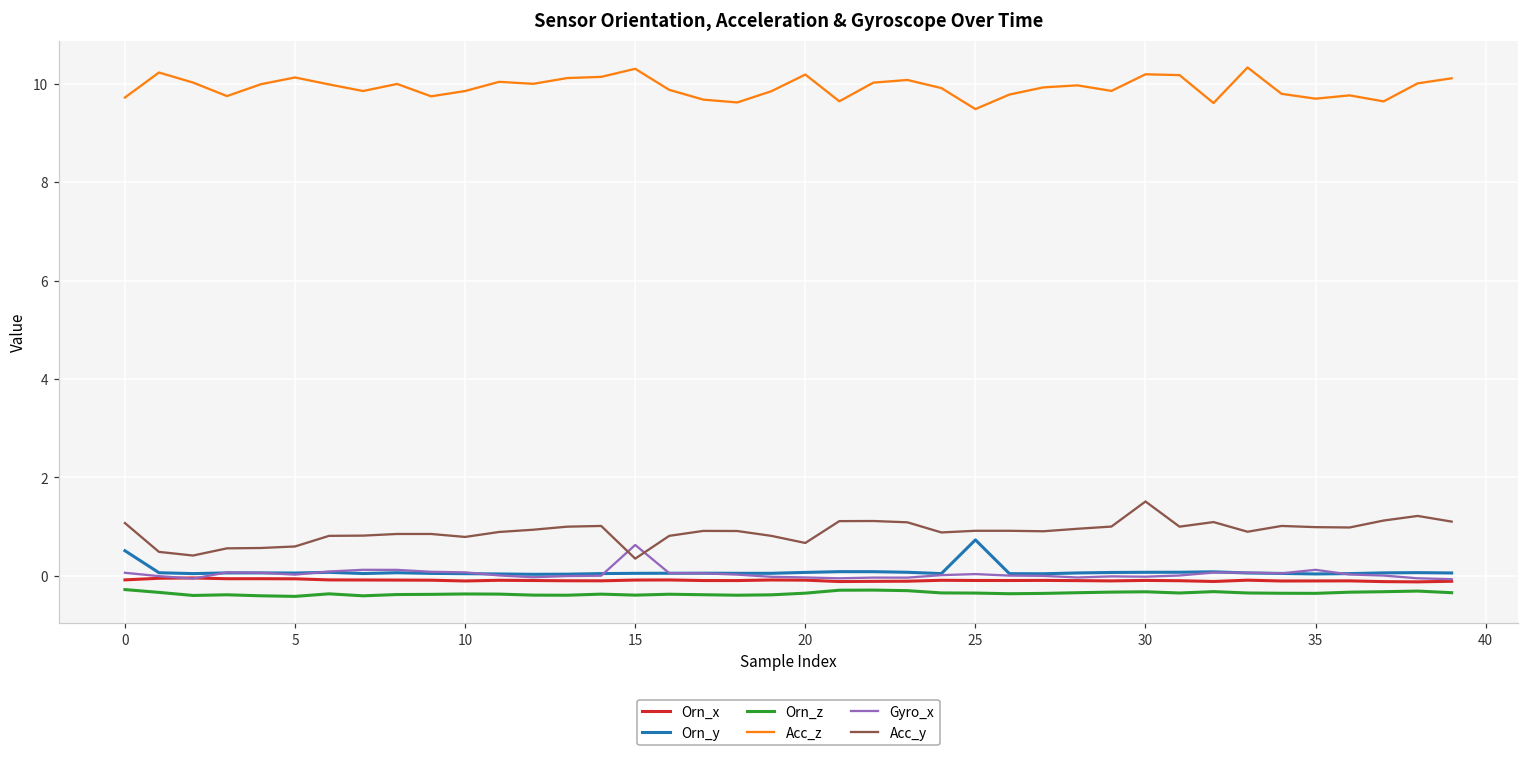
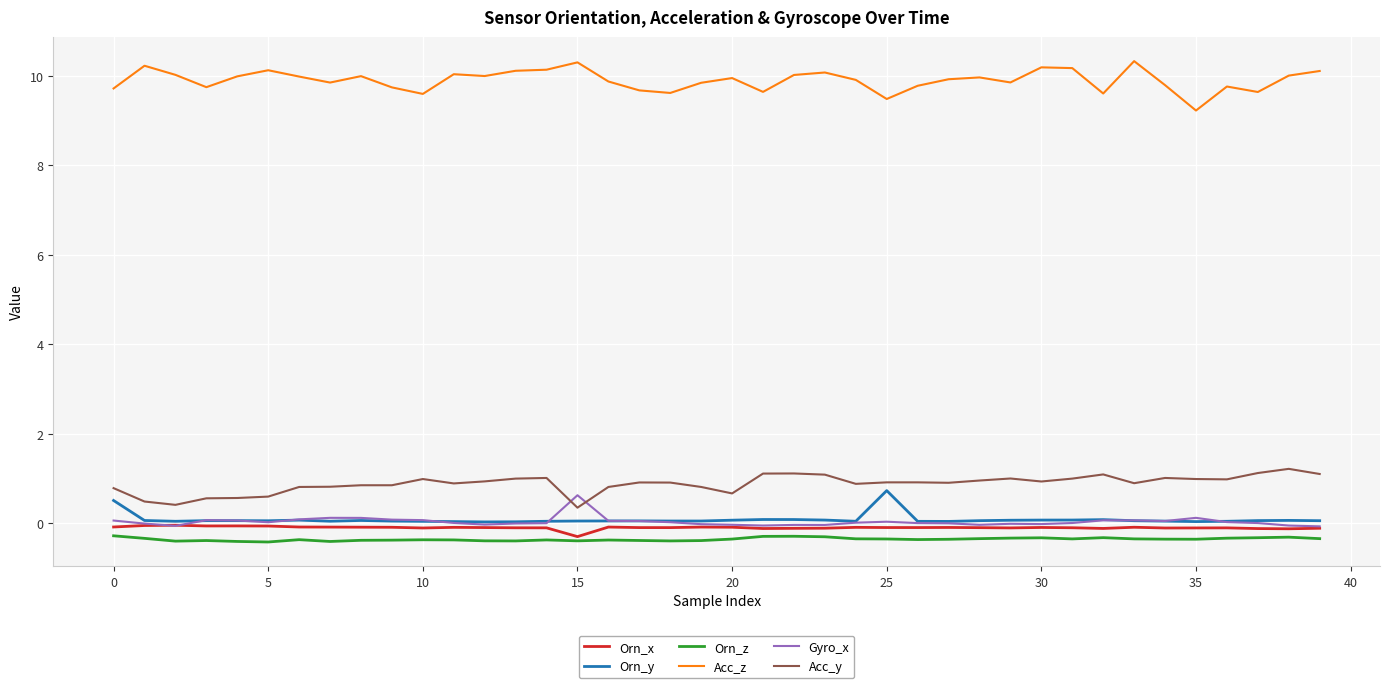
Acc_y, 0: 1.1 -> 0.8
Acc_z, 10: 9.9 -> 9.6
Acc_y, 10: 0.8 -> 1.0
Orn_x, 15: -0.1 -> -0.3
Acc_z, 20: 10.2 -> 10.0
Acc_y, 30: 1.5 -> 0.9
Acc_z, 35: 9.7 -> 9.2
